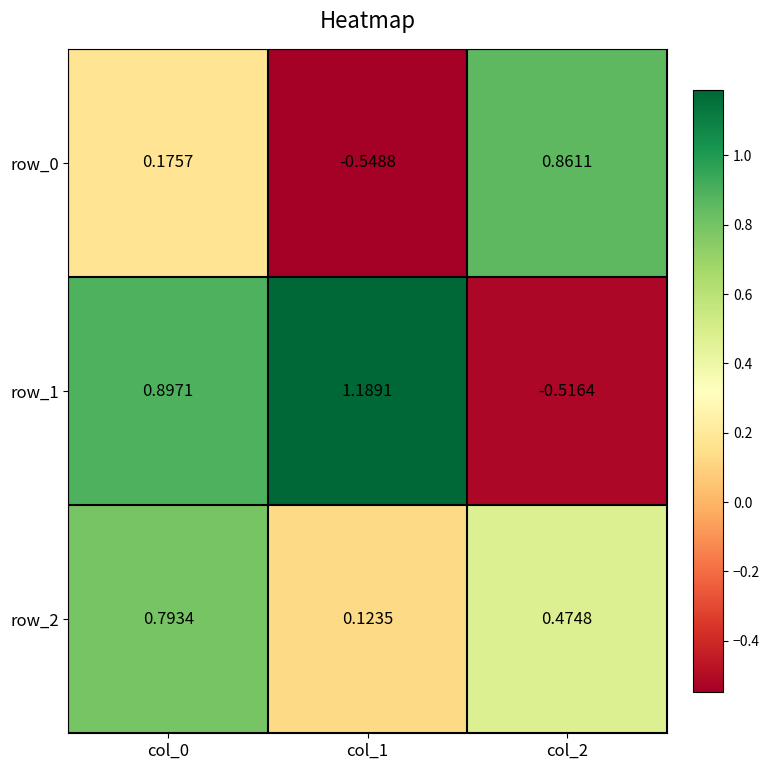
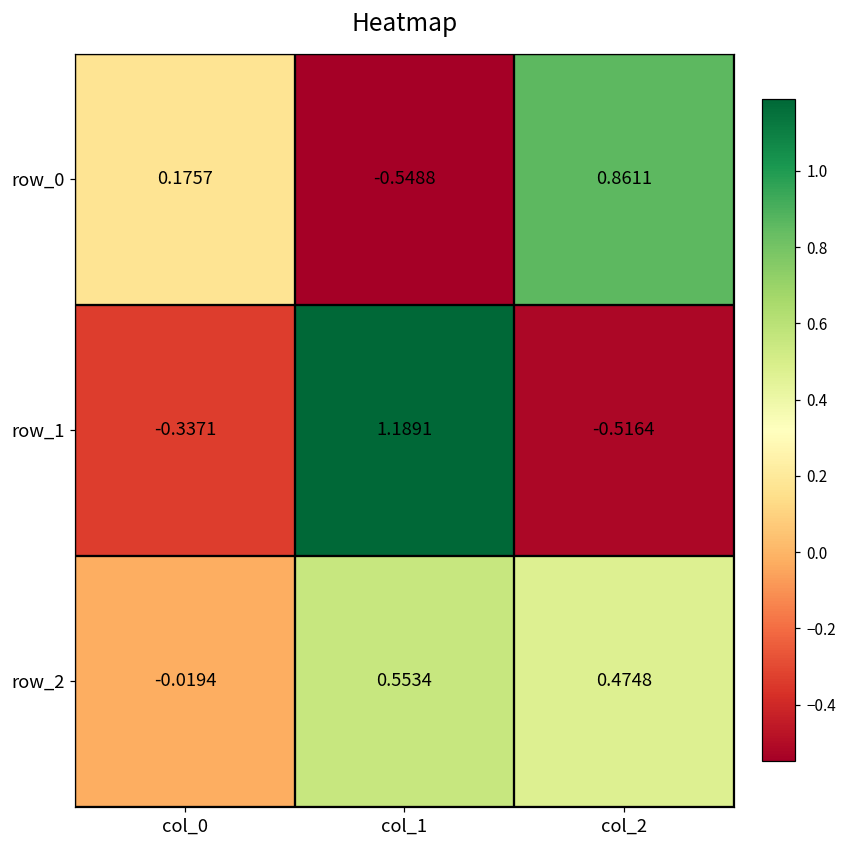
row_1, col_0: 0.8971 -> -0.3371
row_2, col_0: 0.7934 -> -0.0194
row_2, col_1: 0.1235 -> 0.5534
